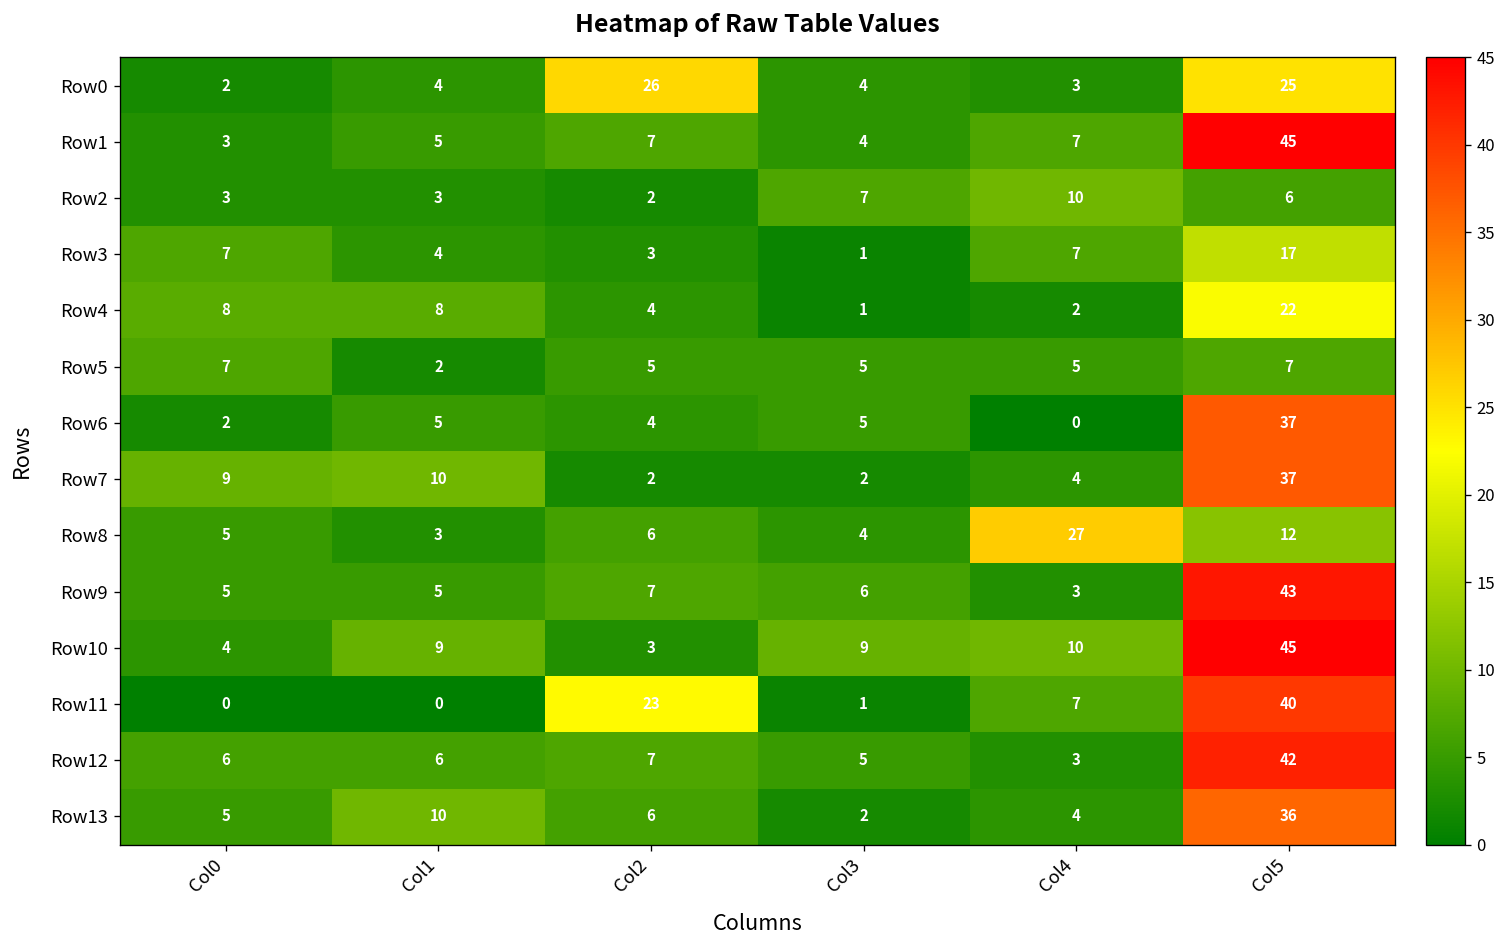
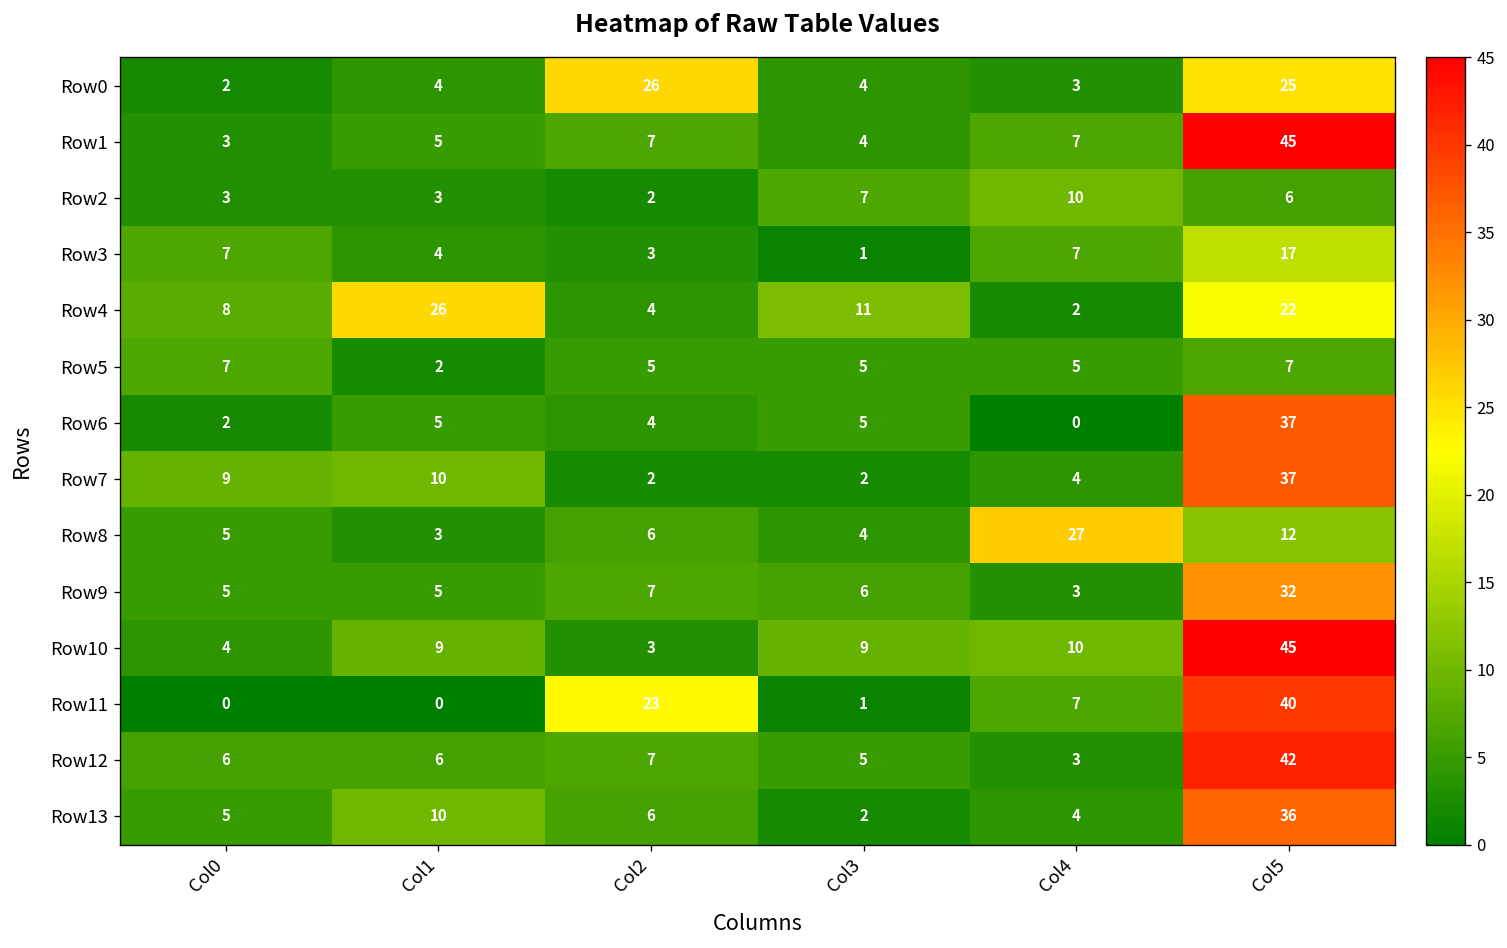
Row4, Col1: 8 -> 26
Row4, Col3: 1 -> 11
Row9, Col5: 43 -> 32
